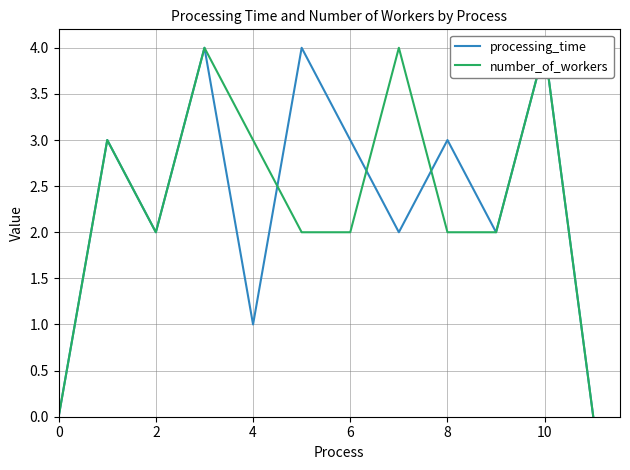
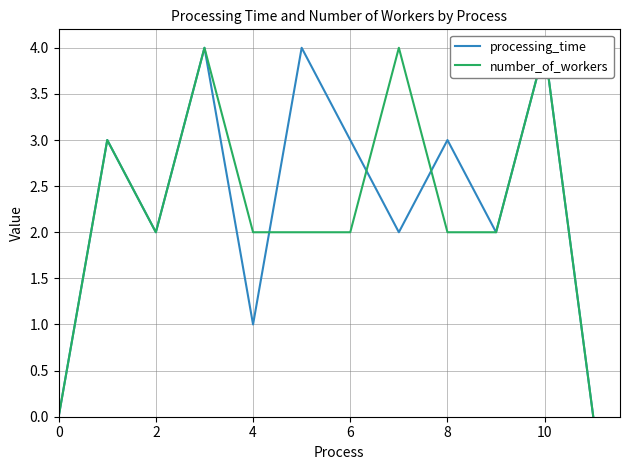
number_of_workers, 4: 3 -> 2
